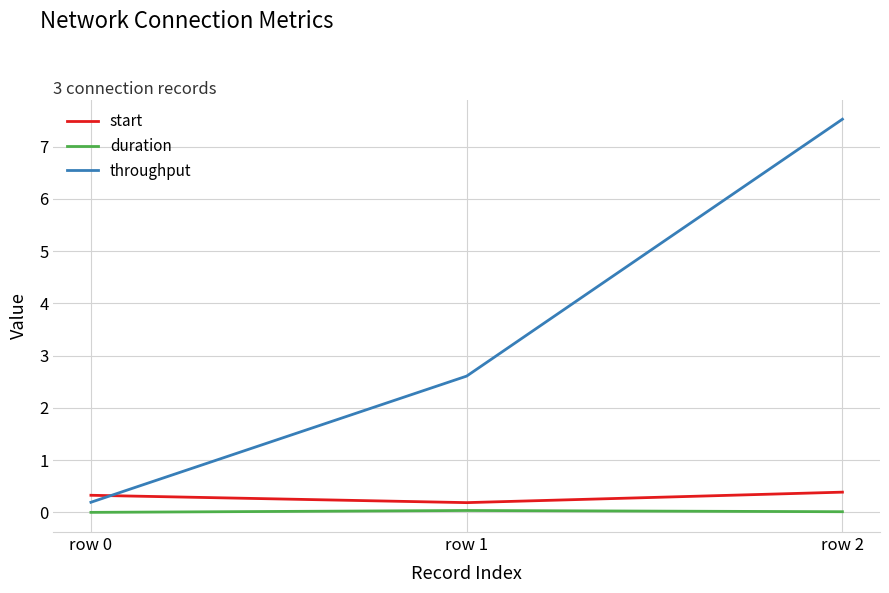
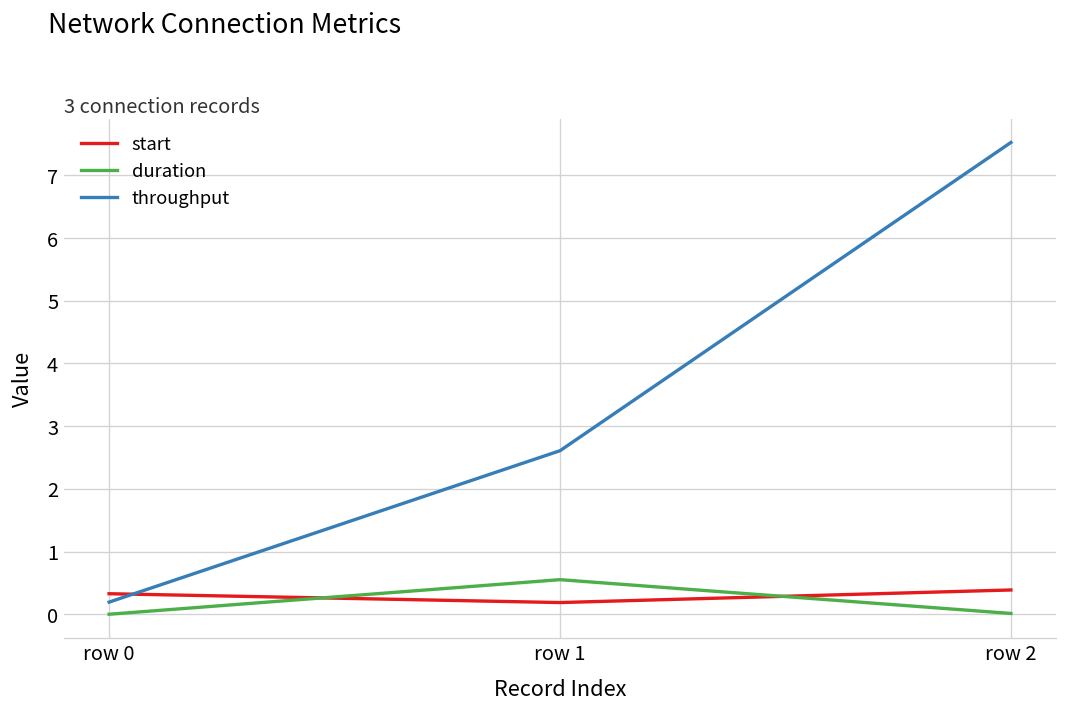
duration, row 1: 0.0 -> 0.6
